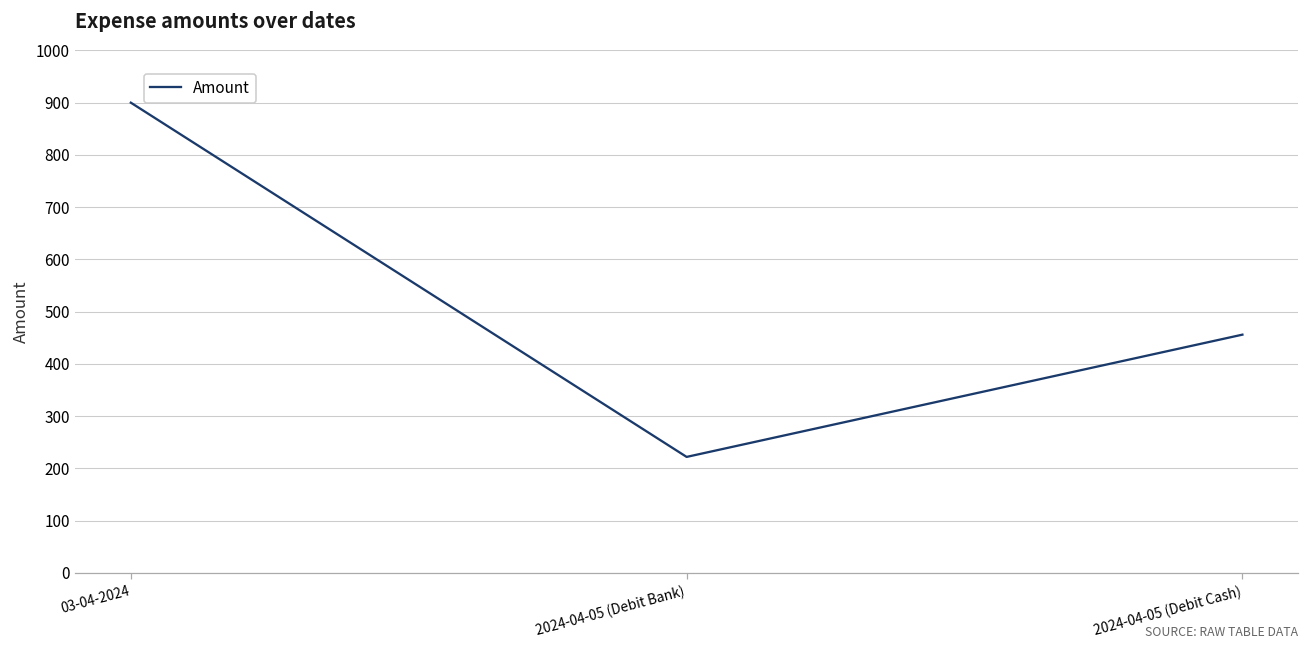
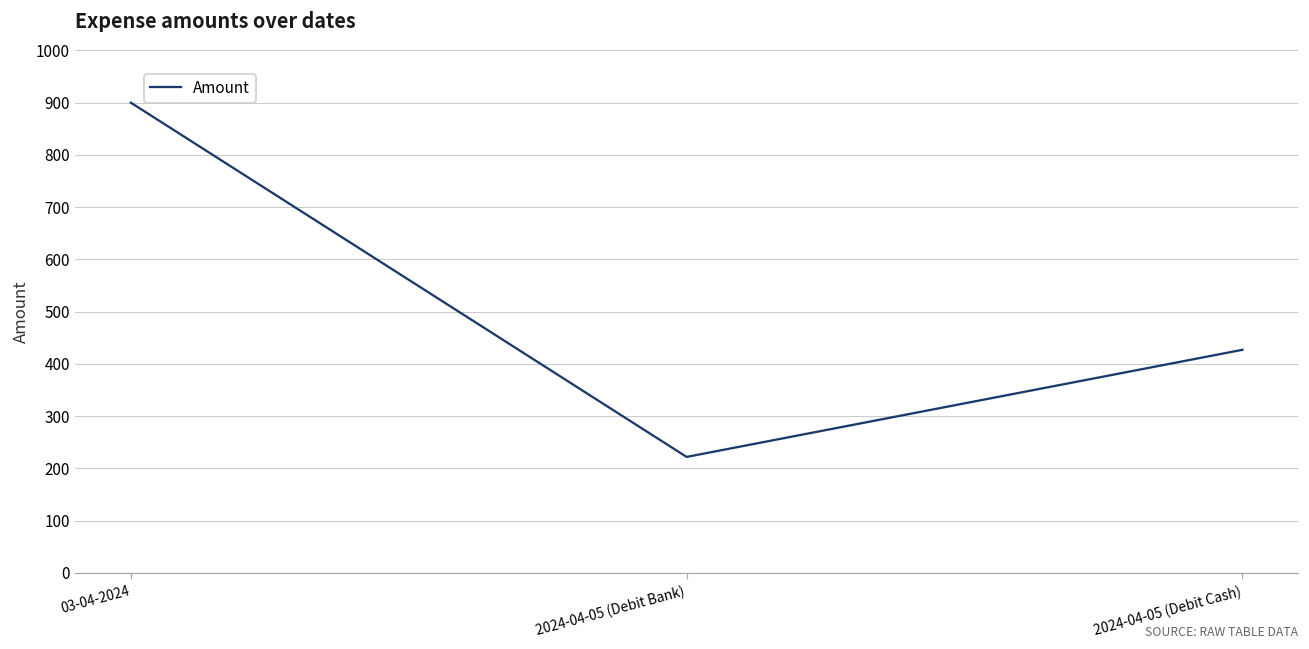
2024-04-05 (Debit Cash): 460 -> 430
